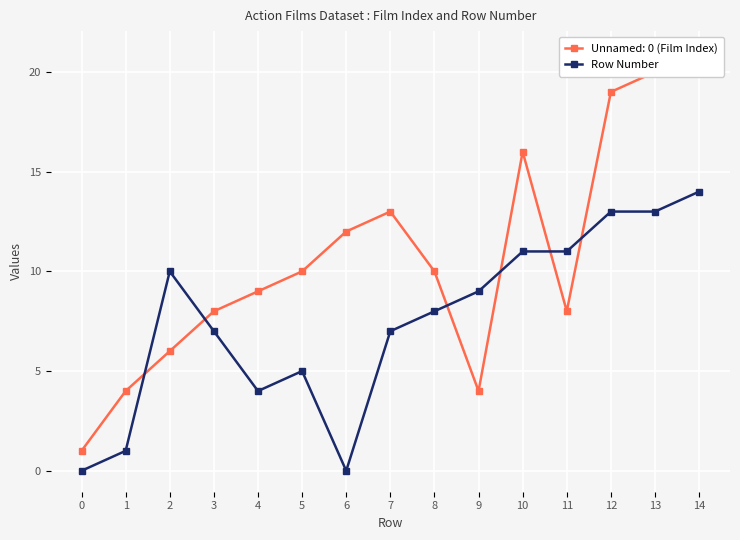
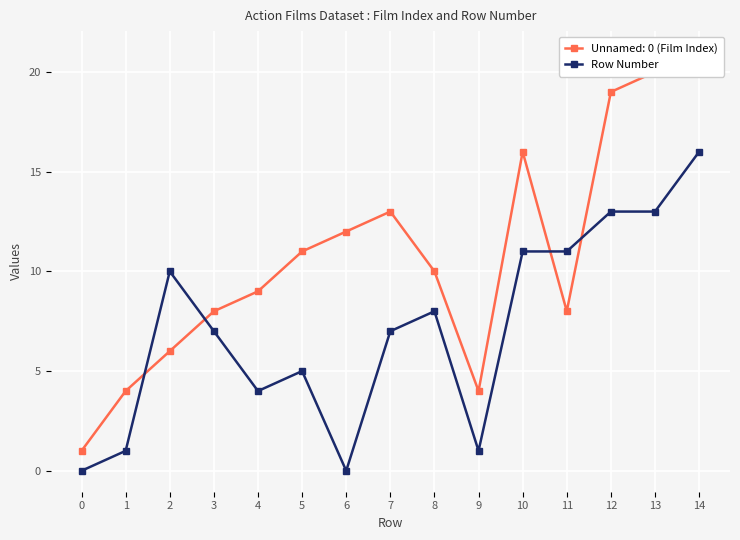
Unnamed: 0 (Film Index), 5: 10 -> 11
Row Number, 9: 9 -> 1
Row Number, 14: 14 -> 16
